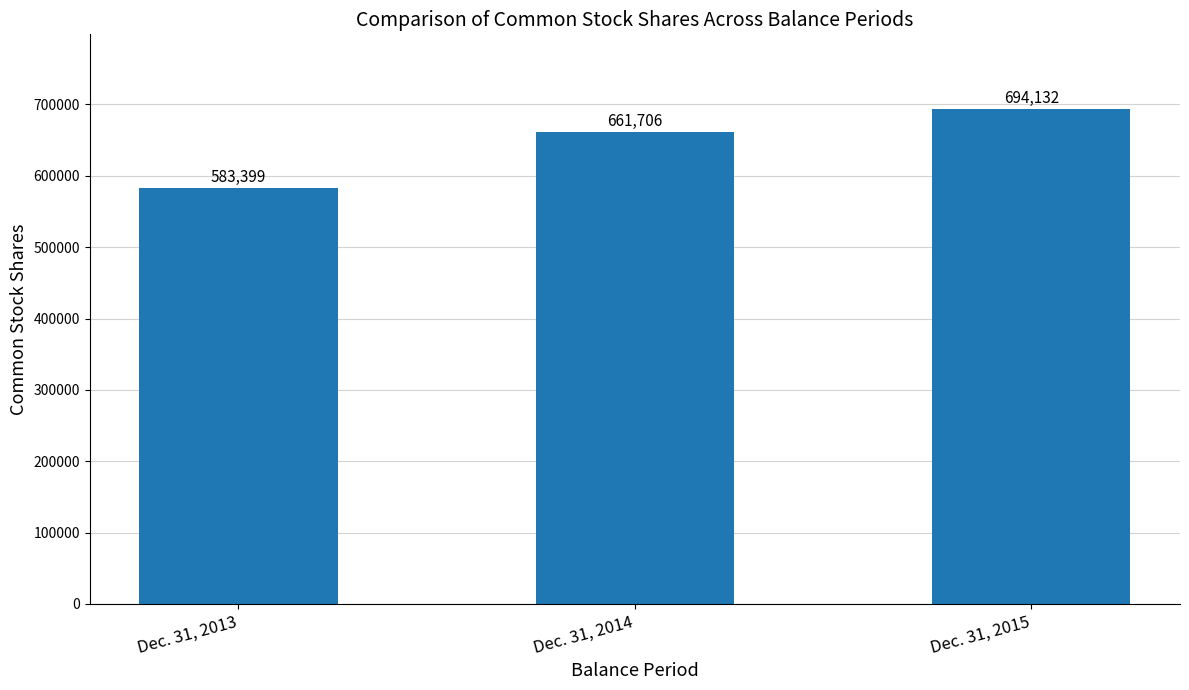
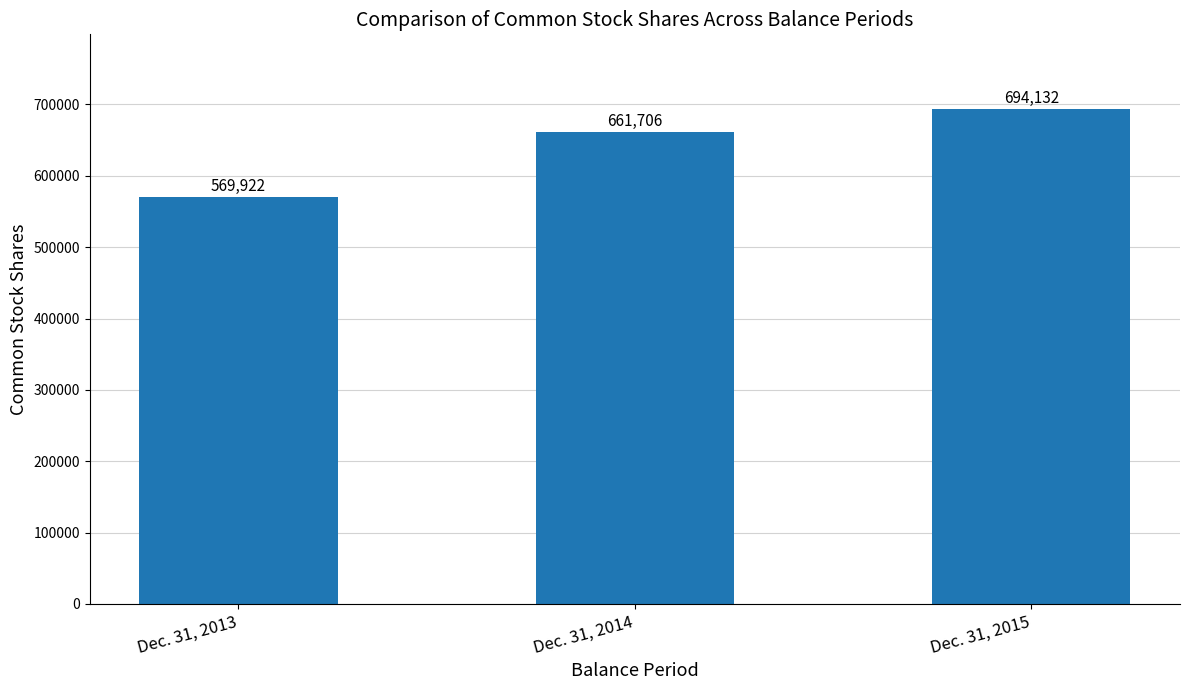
Dec. 31, 2013: 583,399 -> 569,922
